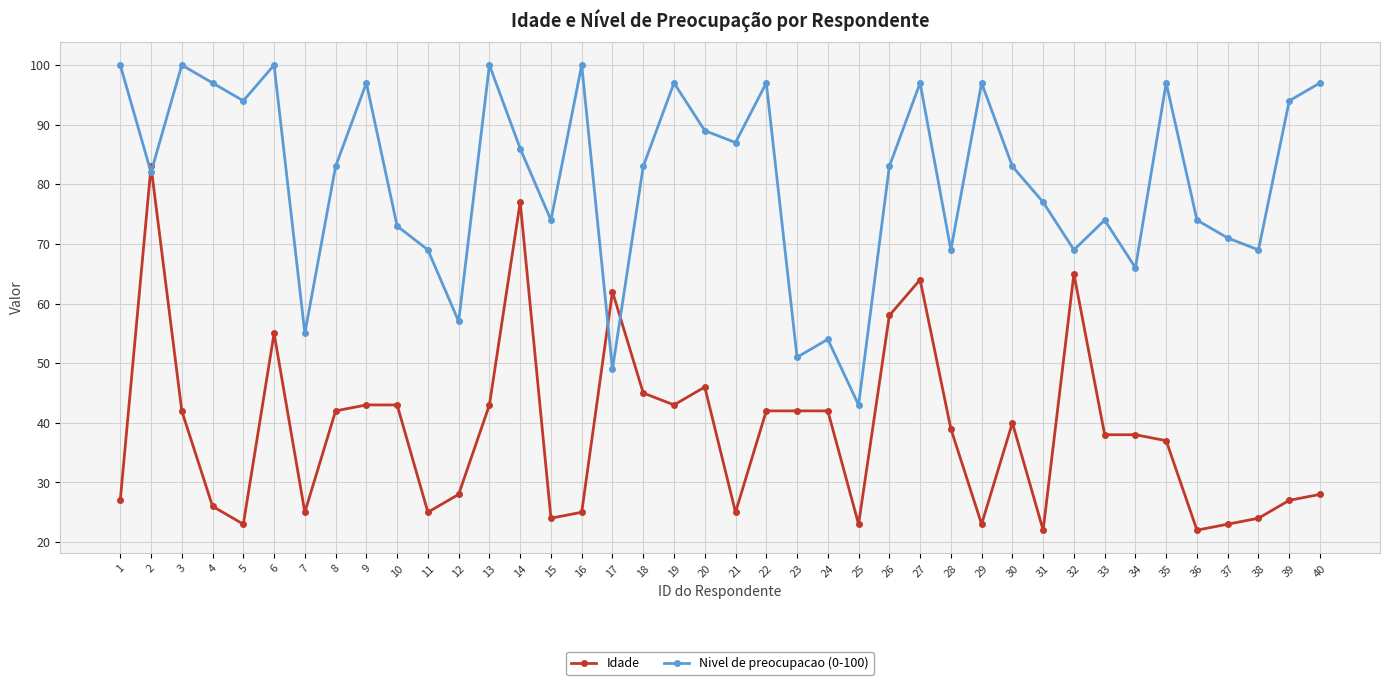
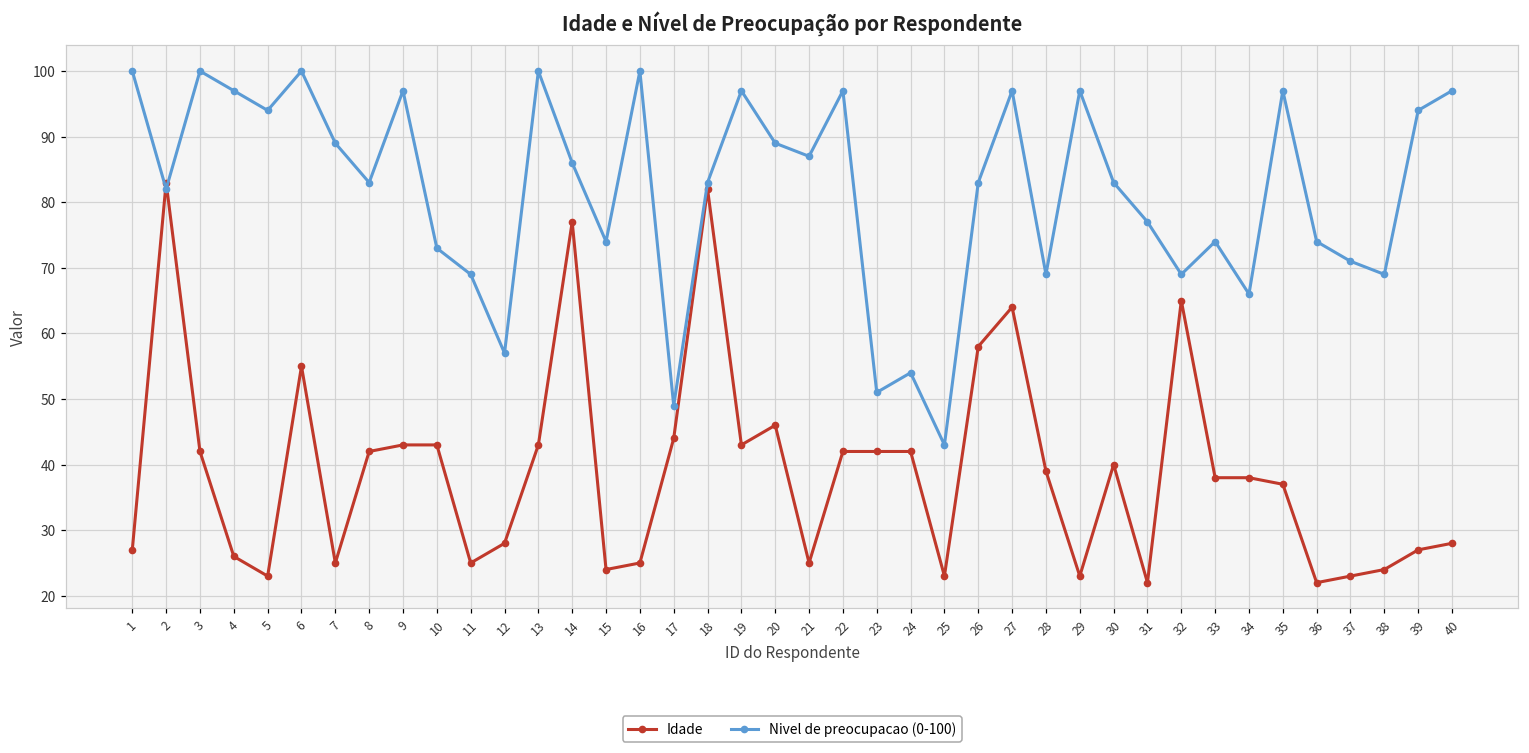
Nivel de preocupacao (0-100), 7: 55 -> 89
Idade, 17: 62 -> 44
Idade, 18: 45 -> 82
